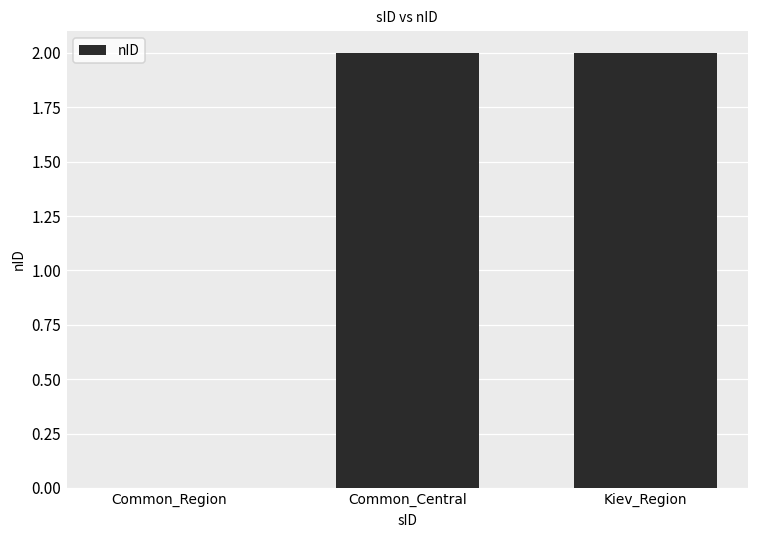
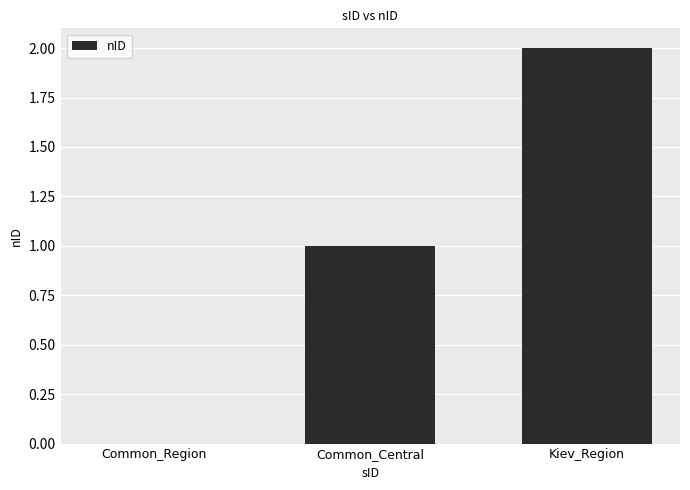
Common_Central: 2 -> 1
